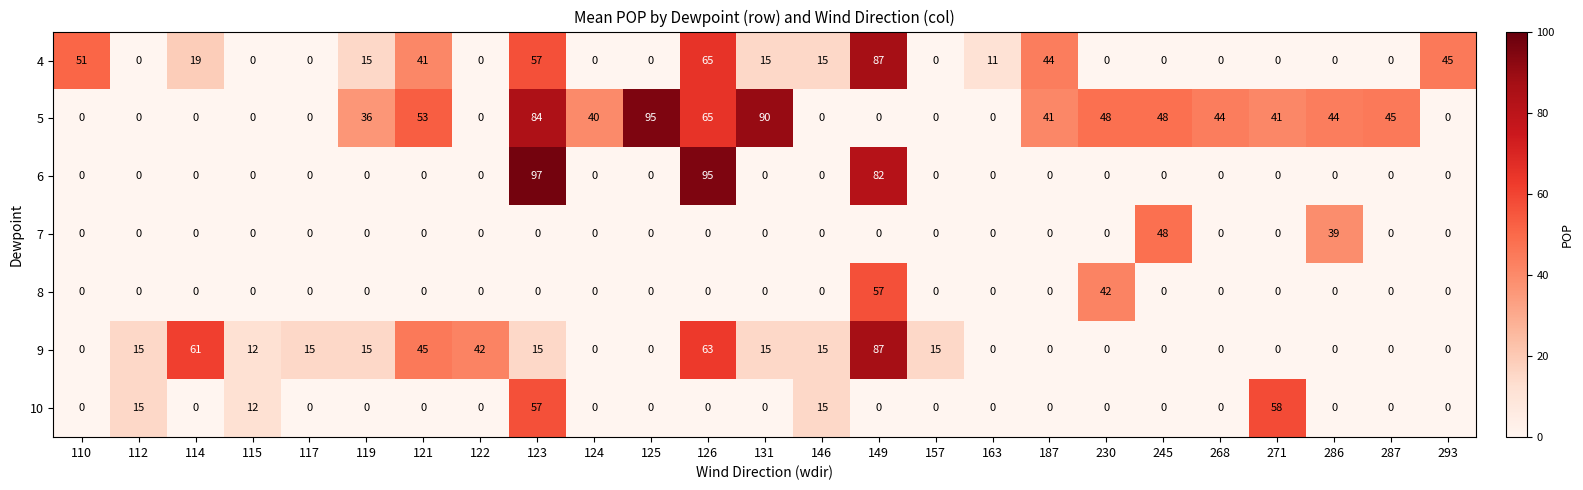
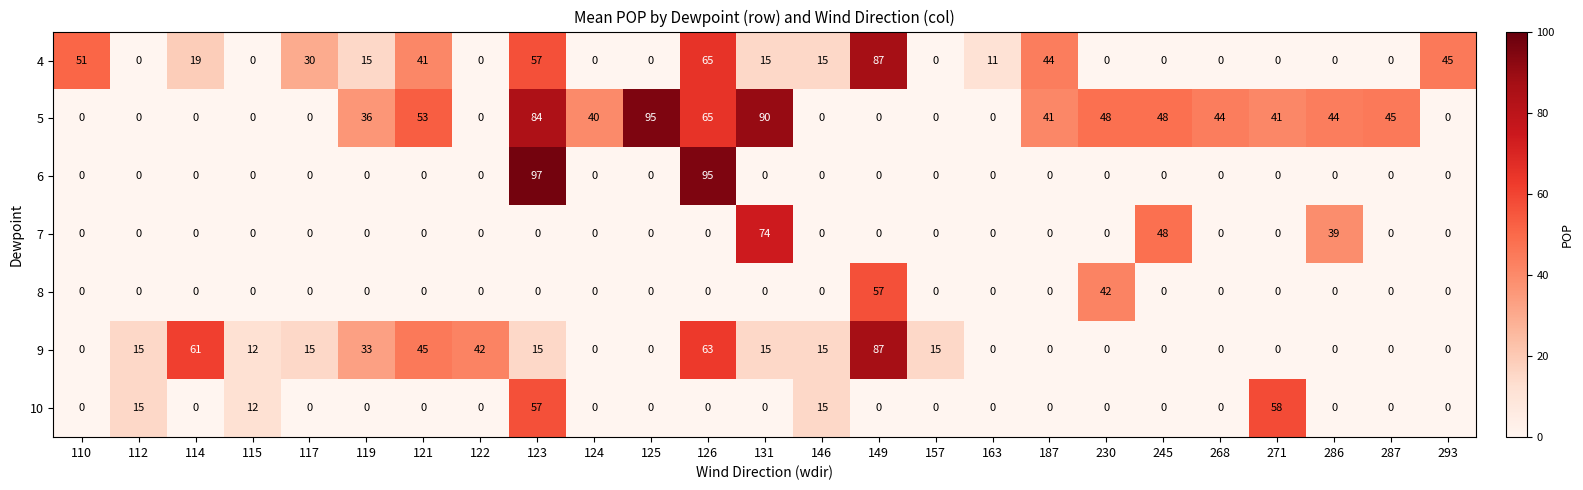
4, 117: 0 -> 30
6, 149: 82 -> 0
7, 131: 0 -> 74
9, 119: 15 -> 33
